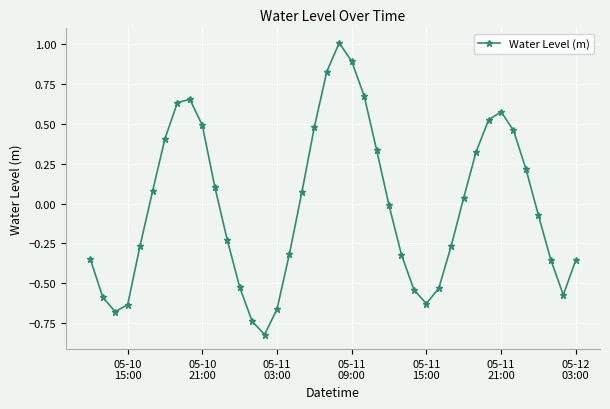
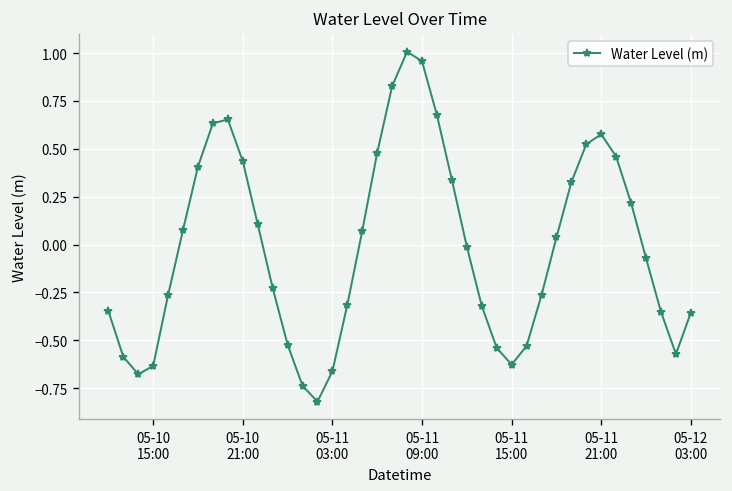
05-10 21:00: 0.49 -> 0.43
05-11 09:00: 0.89 -> 0.96
